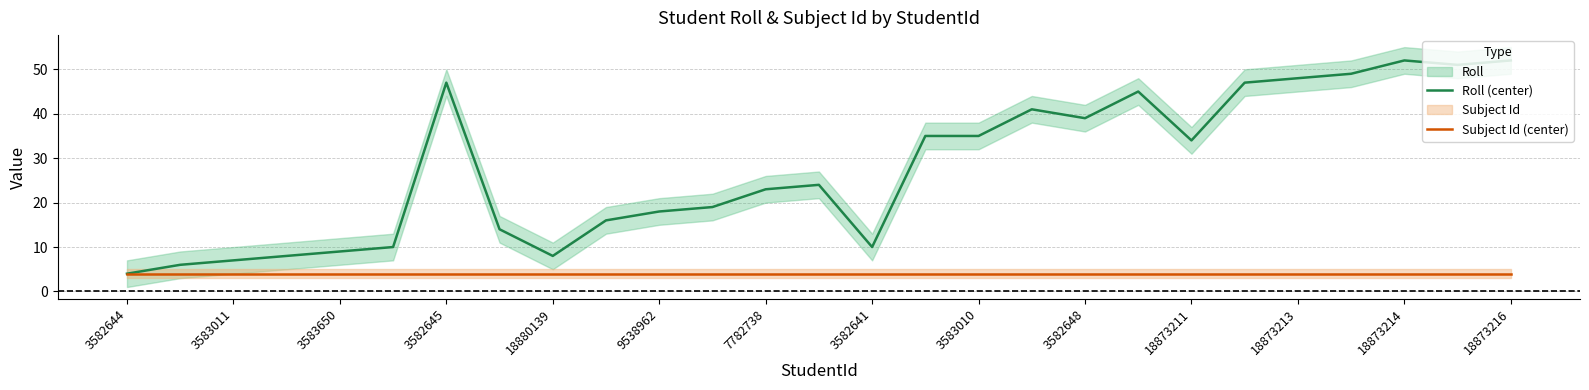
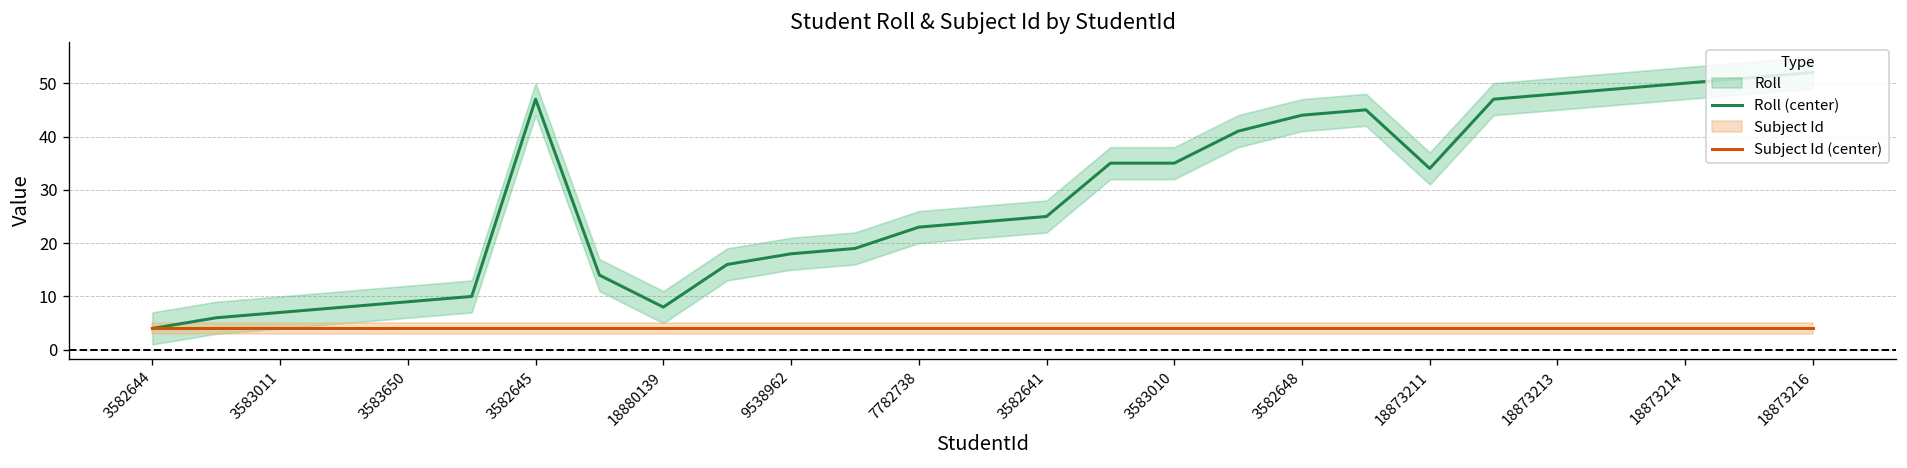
Roll (center), 3582641: 10 -> 25
Roll (center), 3582648: 39 -> 44
Roll (center), 18873214: 52 -> 50
